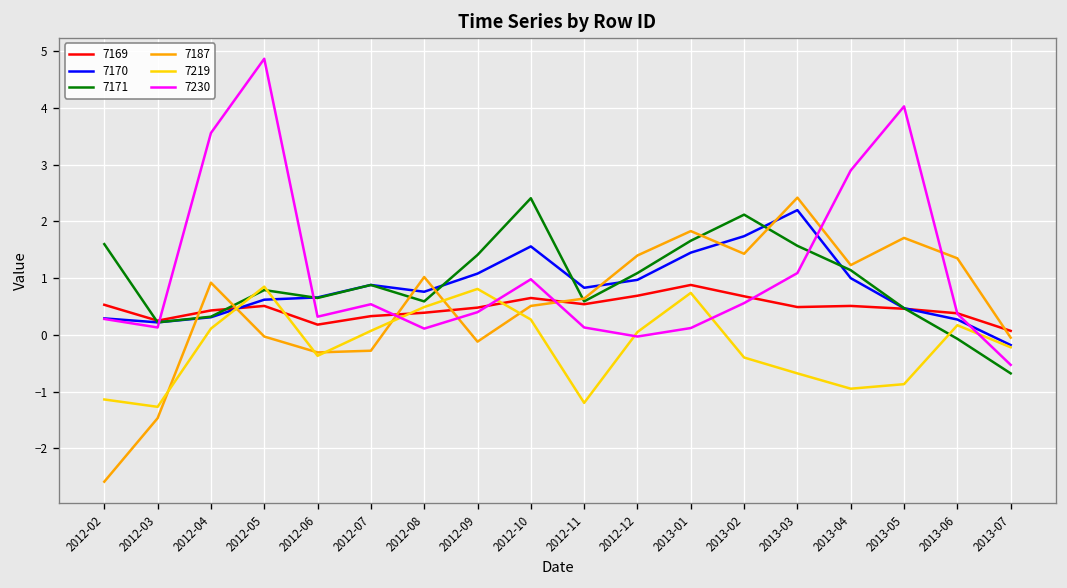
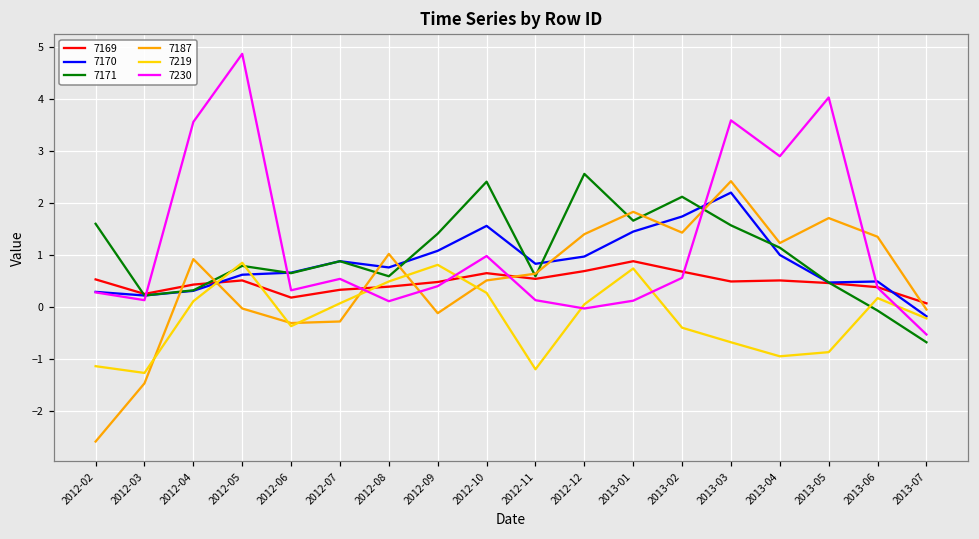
7171, 2012-12: 1.1 -> 2.6
7230, 2013-03: 1.1 -> 3.6
7170, 2013-06: 0.3 -> 0.5
